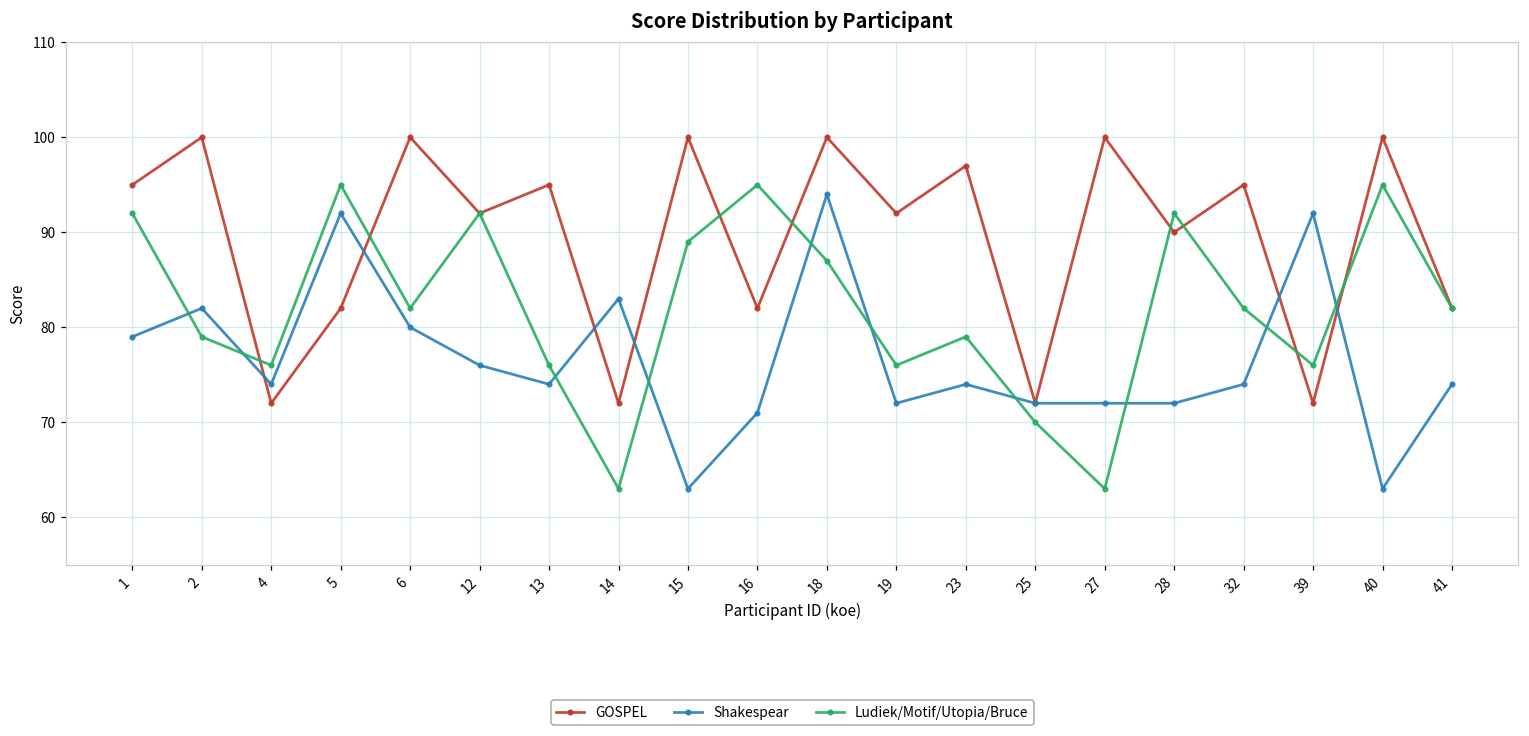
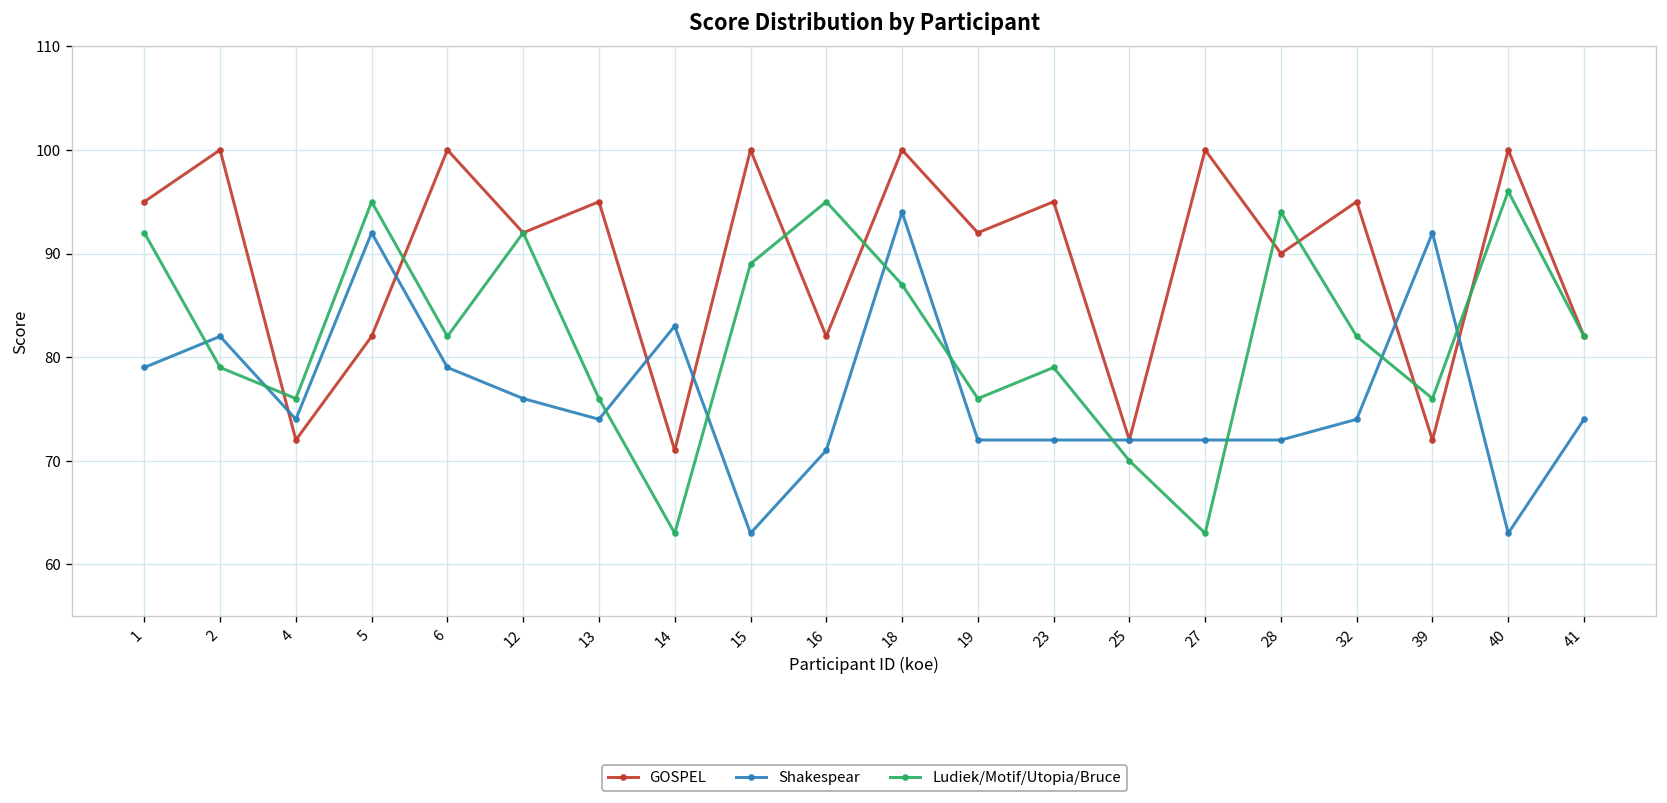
Shakespear, 6: 80 -> 79
GOSPEL, 14: 72 -> 71
GOSPEL, 23: 97 -> 95
Shakespear, 23: 74 -> 72
Ludiek/Motif/Utopia/Bruce, 28: 92 -> 94
Ludiek/Motif/Utopia/Bruce, 40: 95 -> 96
